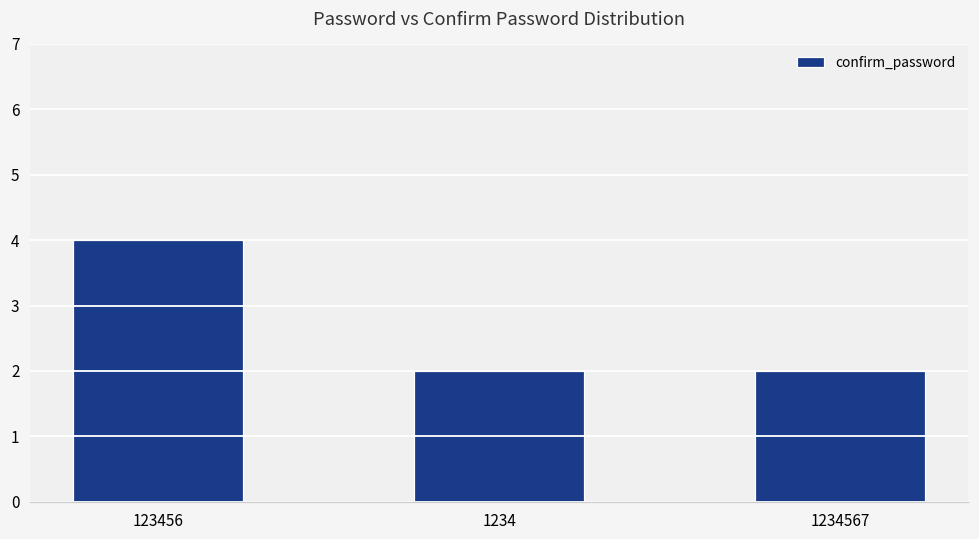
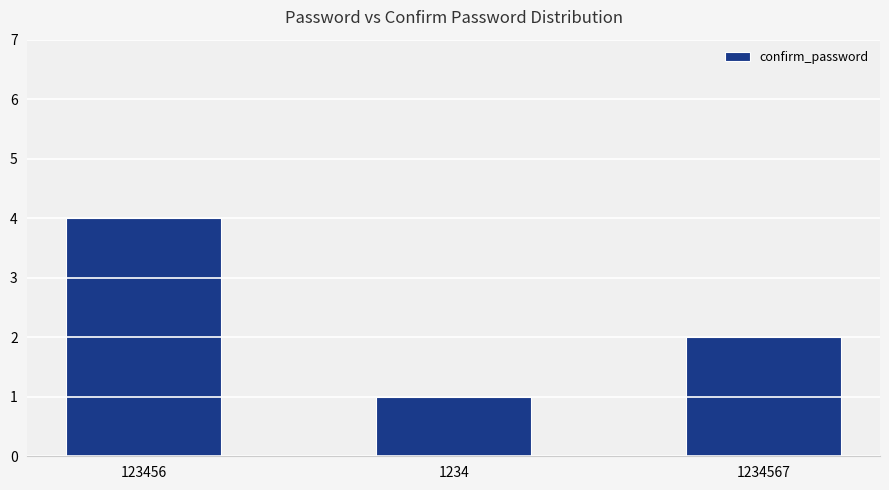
1234: 2 -> 1
